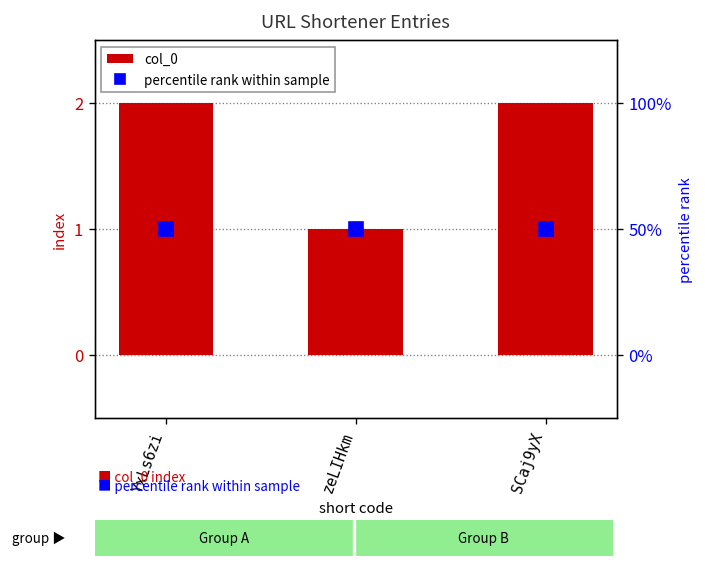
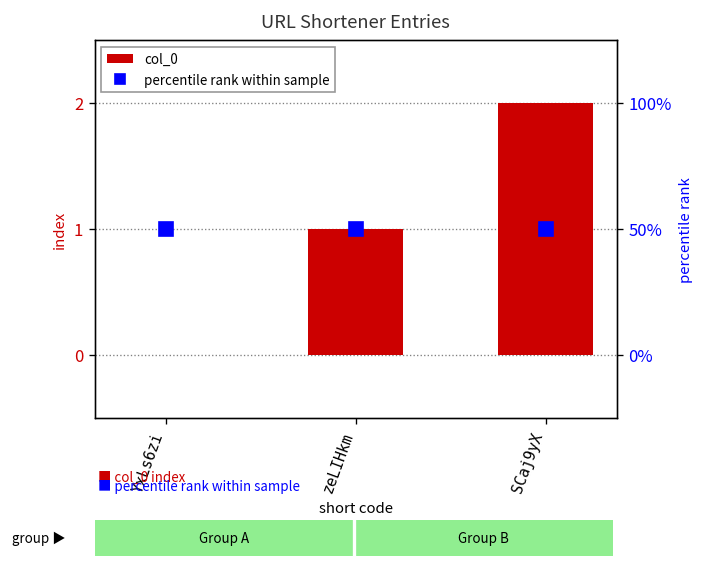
col_0, YxLs6zi: 2 -> 0
